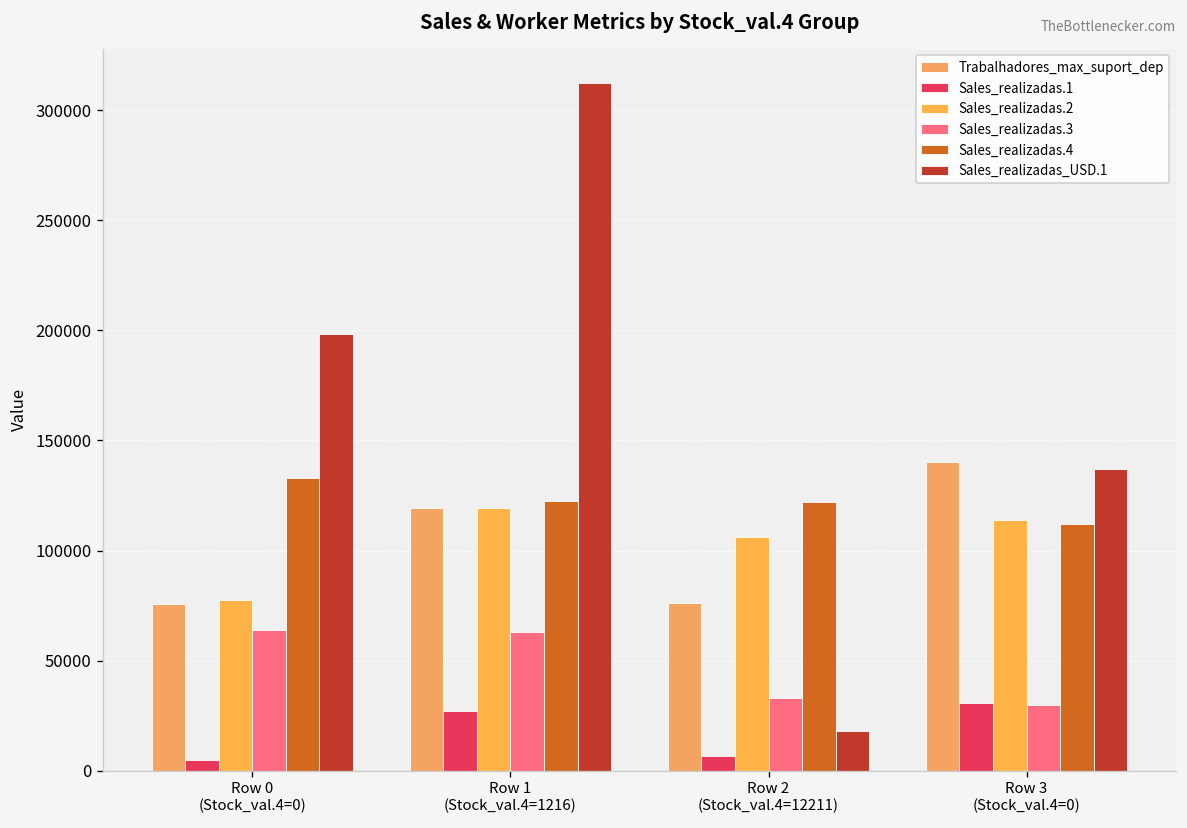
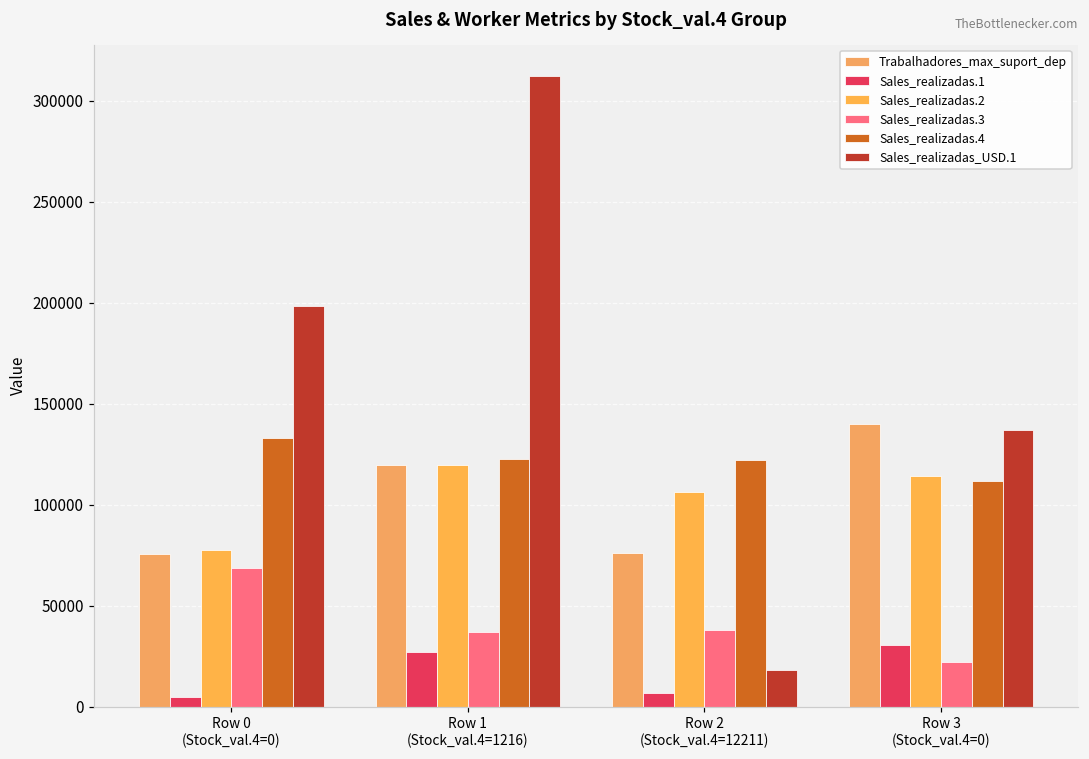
Sales_realizadas.3, Row 0 (Stock_val.4=0): 64000 -> 69000
Sales_realizadas.3, Row 1 (Stock_val.4=1216): 63000 -> 37000
Sales_realizadas.3, Row 2 (Stock_val.4=12211): 33000 -> 38000
Sales_realizadas.3, Row 3 (Stock_val.4=0): 30000 -> 22000
